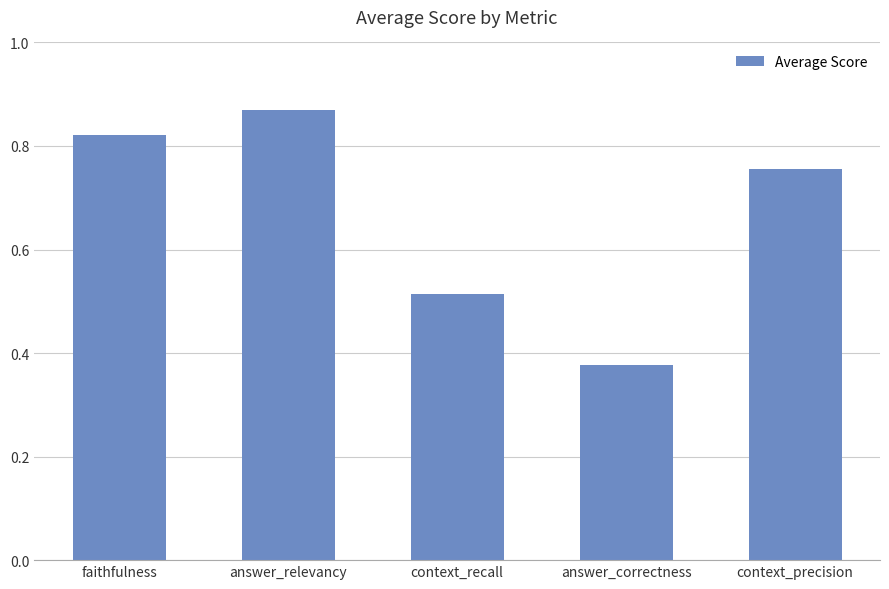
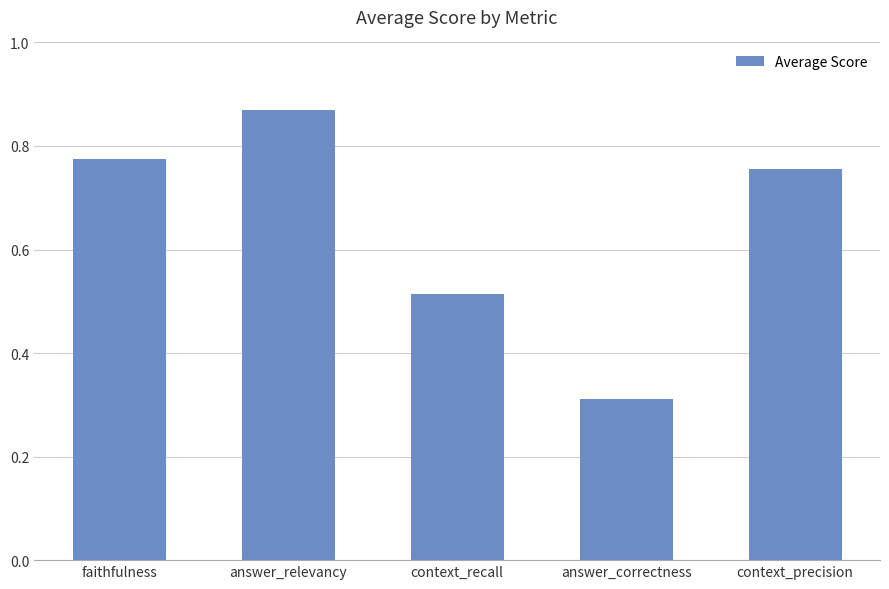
faithfulness: 0.82 -> 0.78
answer_correctness: 0.38 -> 0.31
